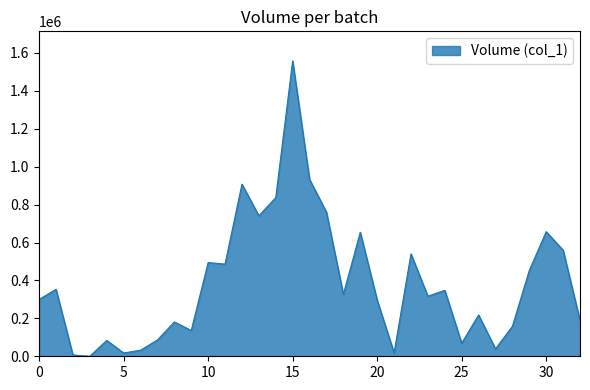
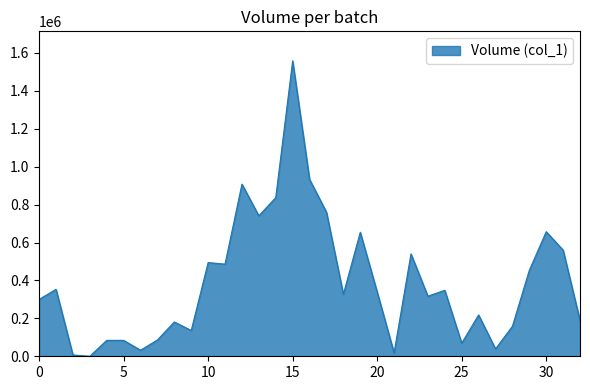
5: 20000 -> 80000
20: 300000 -> 340000
